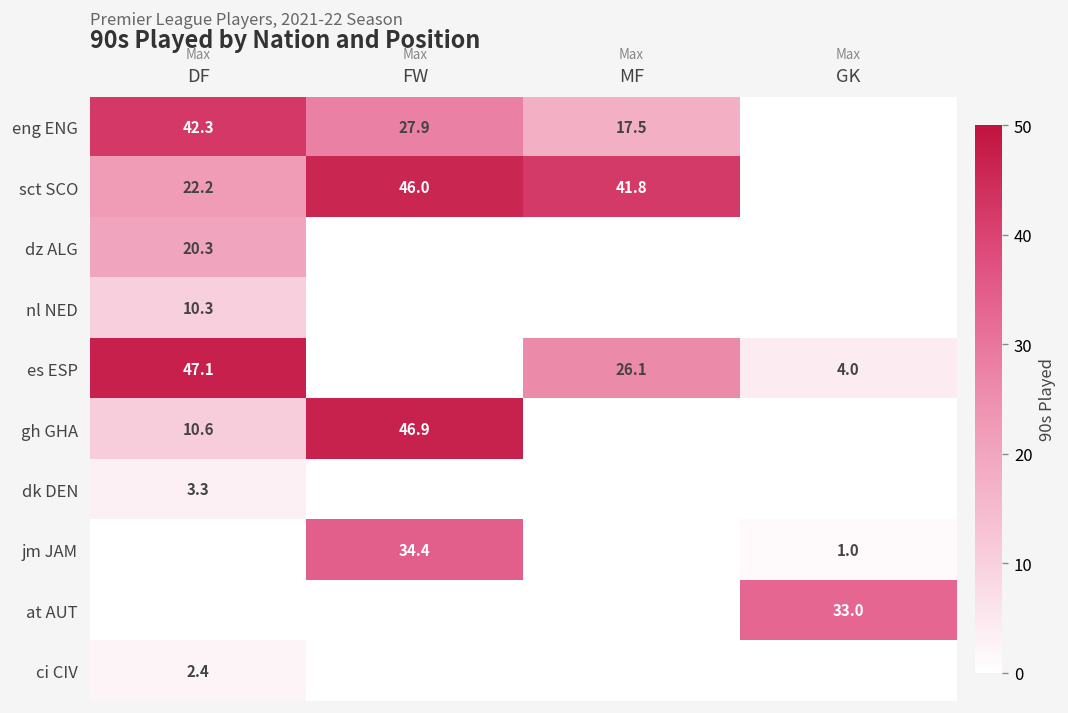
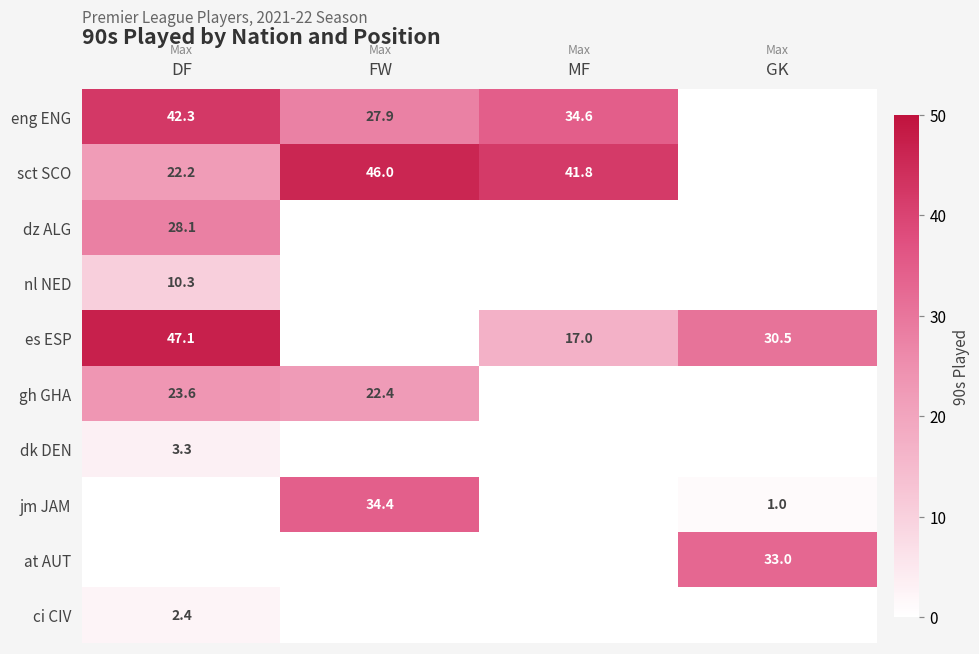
eng ENG, MF: 17.5 -> 34.6
dz ALG, DF: 20.3 -> 28.1
es ESP, MF: 26.1 -> 17.0
es ESP, GK: 4.0 -> 30.5
gh GHA, DF: 10.6 -> 23.6
gh GHA, FW: 46.9 -> 22.4
